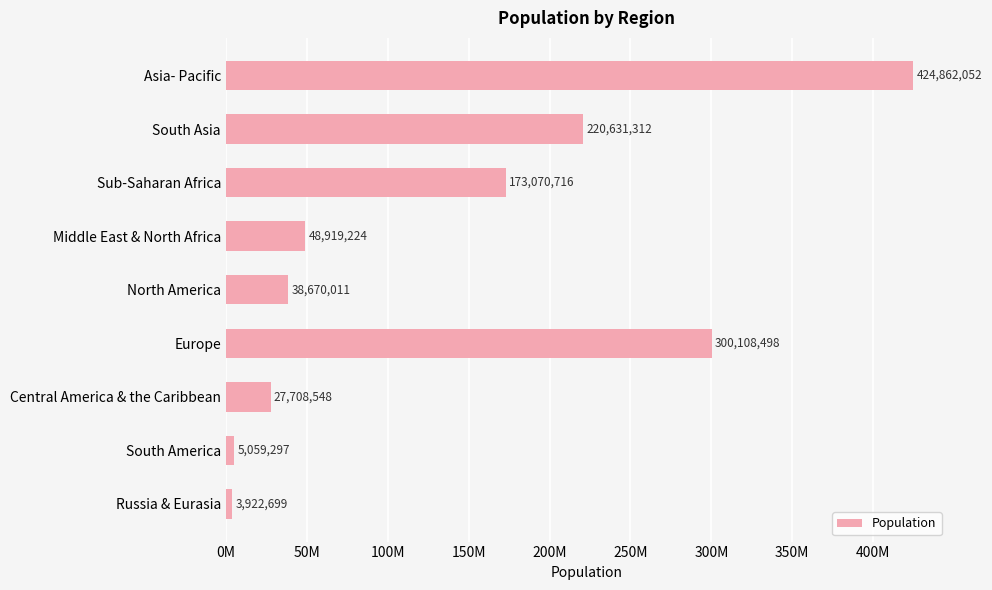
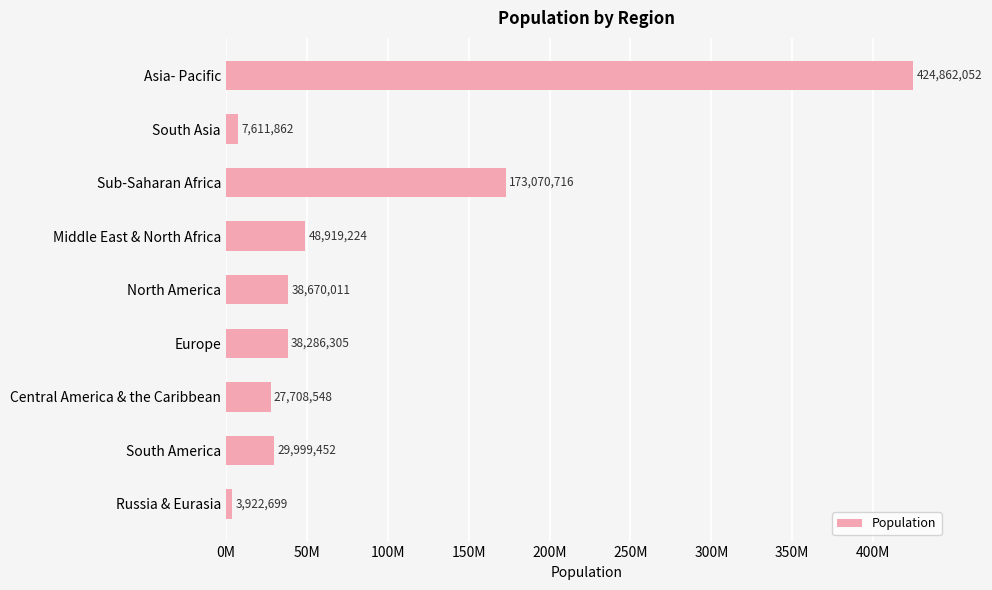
South Asia: 220,631,312 -> 7,611,862
Europe: 300,108,498 -> 38,286,305
South America: 5,059,297 -> 29,999,452
